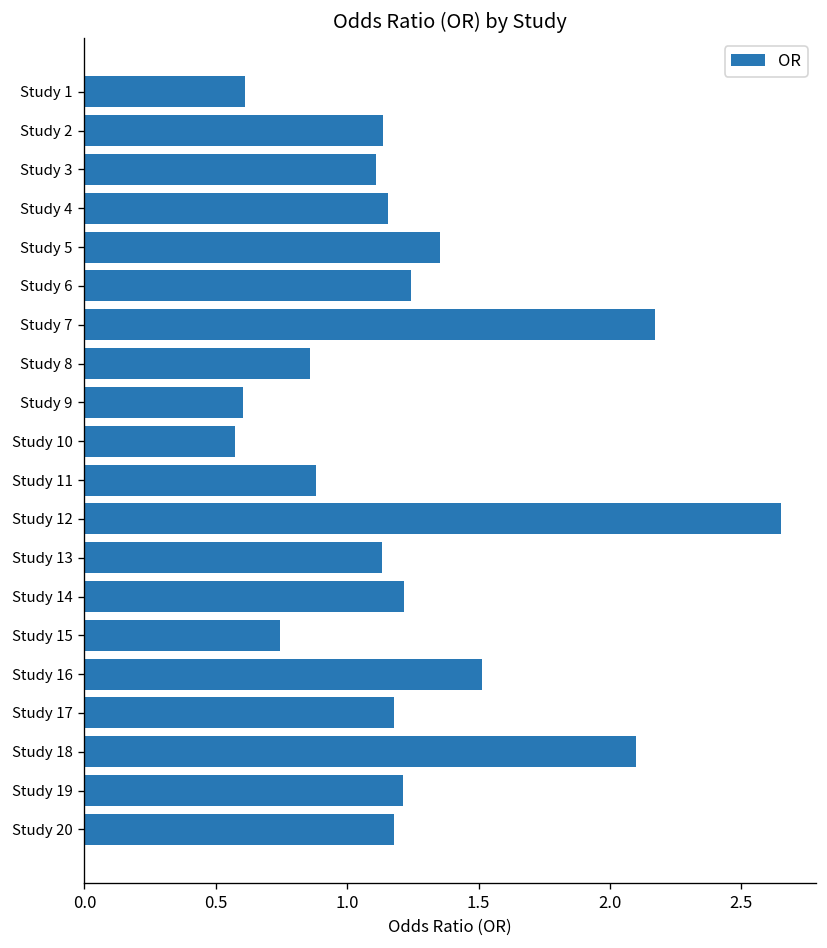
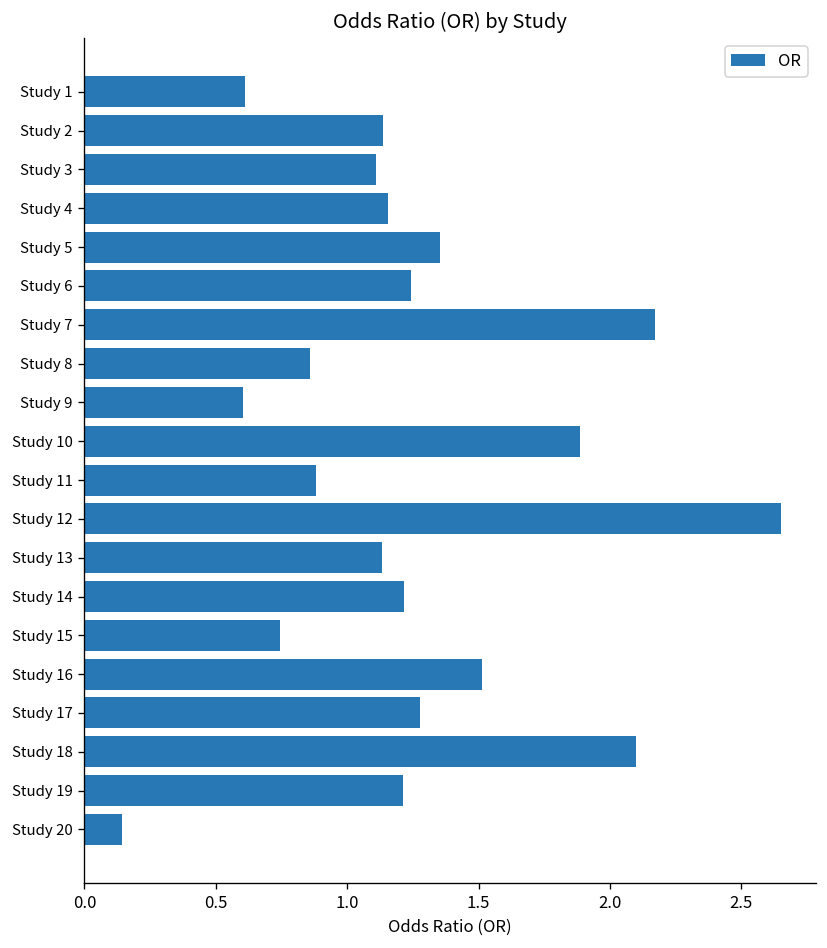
Study 10: 0.57 -> 1.89
Study 17: 1.18 -> 1.28
Study 20: 1.18 -> 0.14
